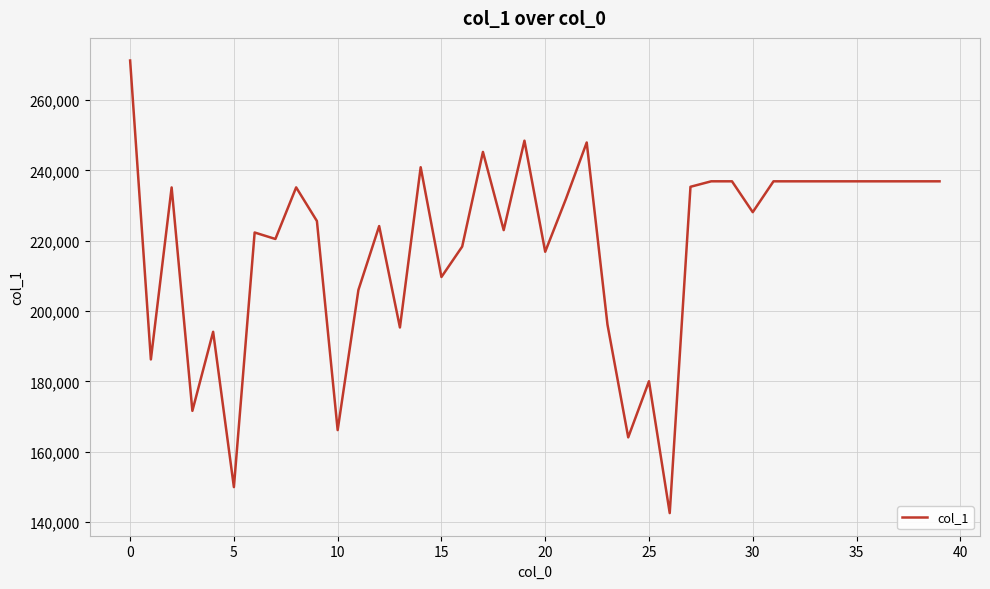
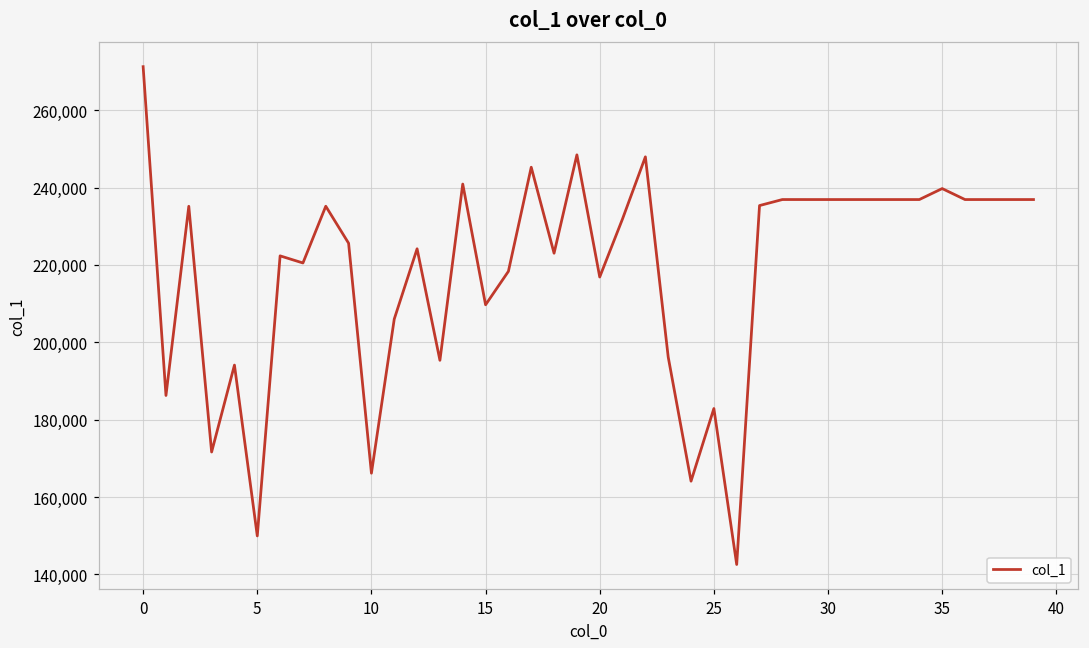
25: 180,000 -> 183,000
30: 228,000 -> 237,000
35: 237,000 -> 240,000
